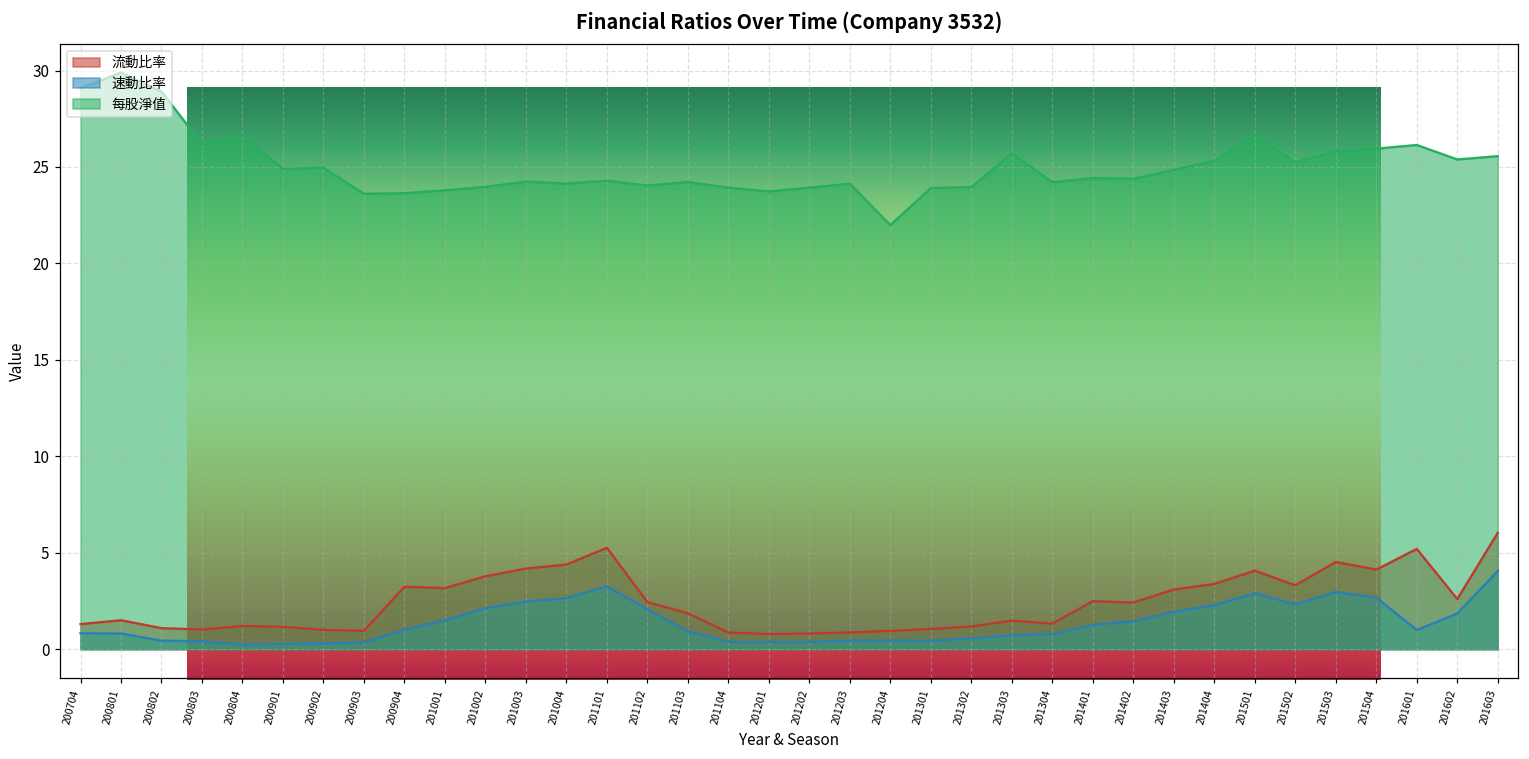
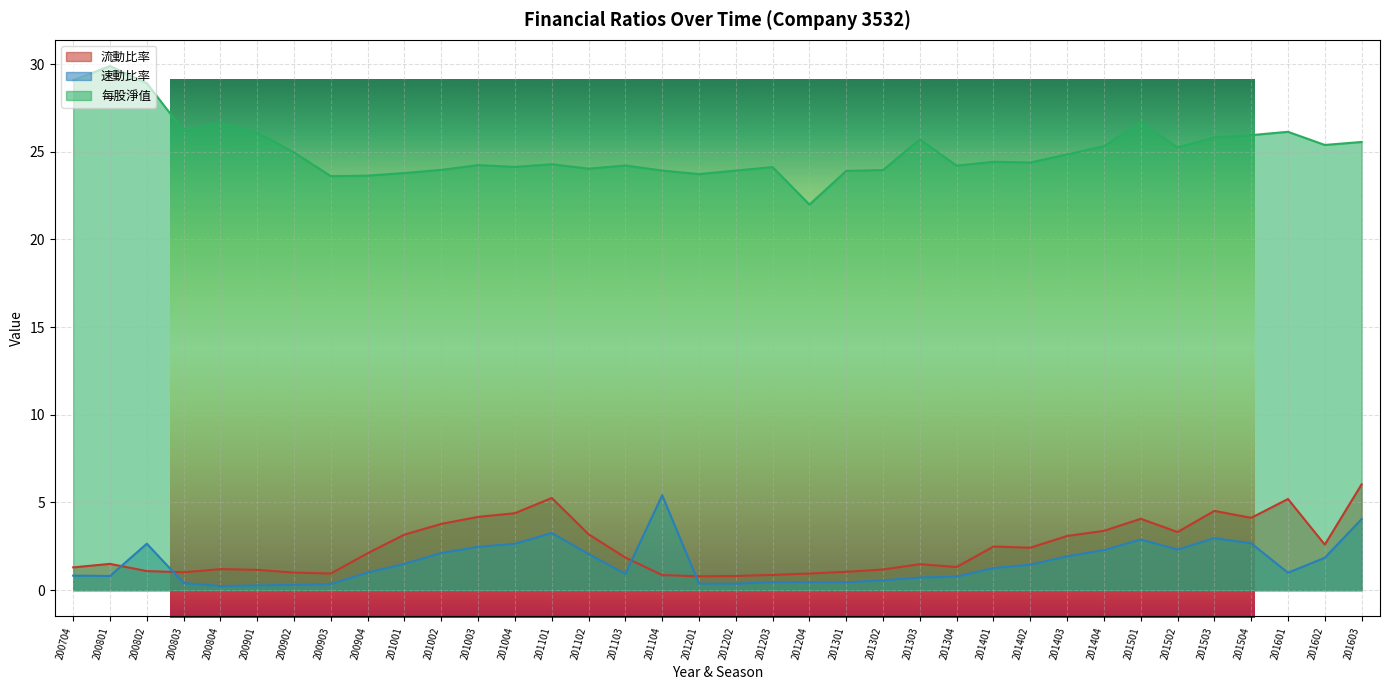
速動比率, 200802: 0.4 -> 2.7
每股淨值, 200901: 24.9 -> 26.1
流動比率, 200904: 3.2 -> 2.1
流動比率, 201102: 2.4 -> 3.2
速動比率, 201104: 0.4 -> 5.4
